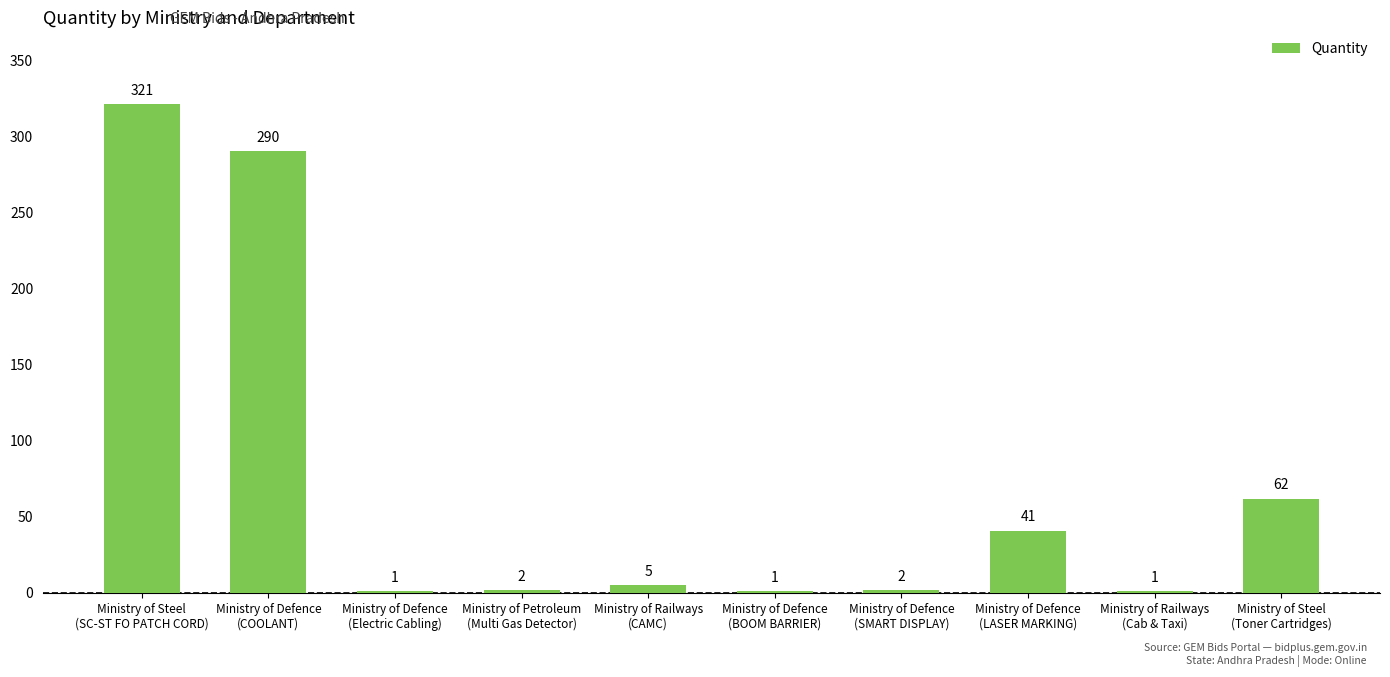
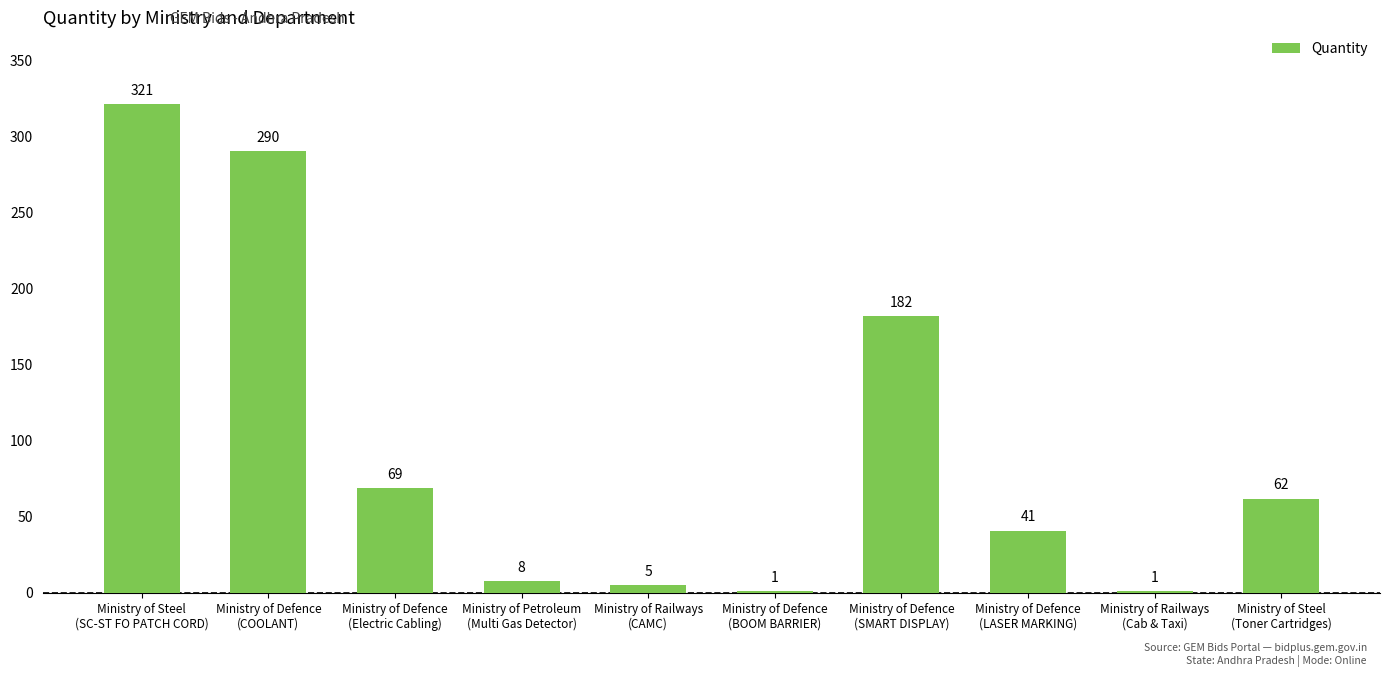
Ministry of Defence (Electric Cabling): 1 -> 69
Ministry of Petroleum (Multi Gas Detector): 2 -> 8
Ministry of Defence (SMART DISPLAY): 2 -> 182
